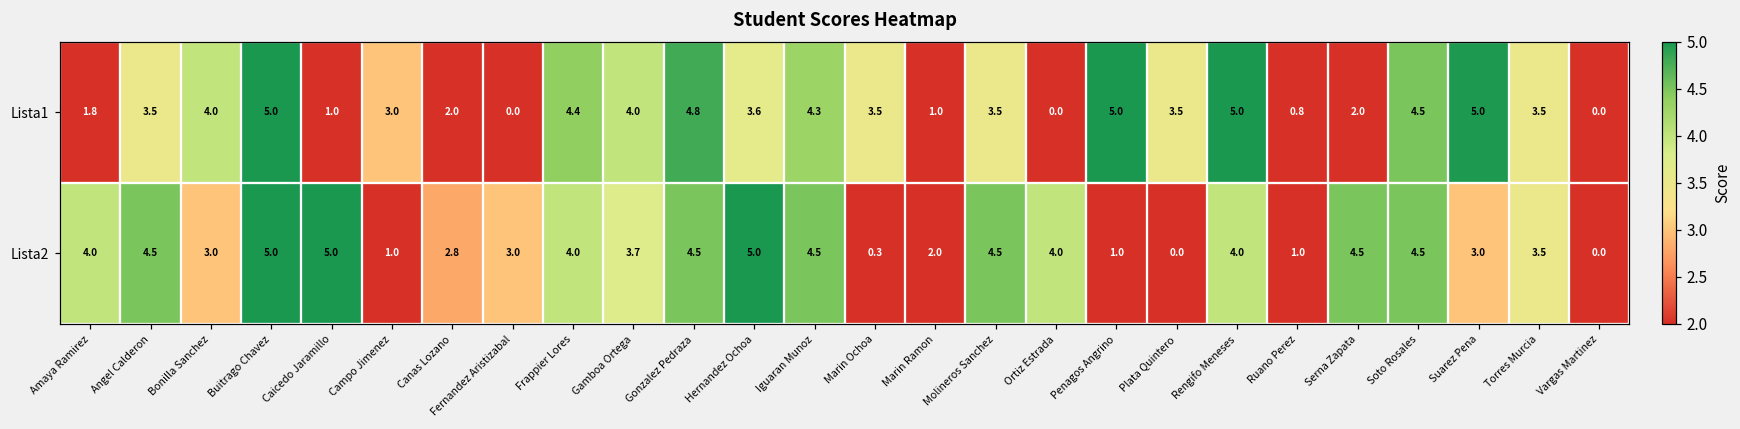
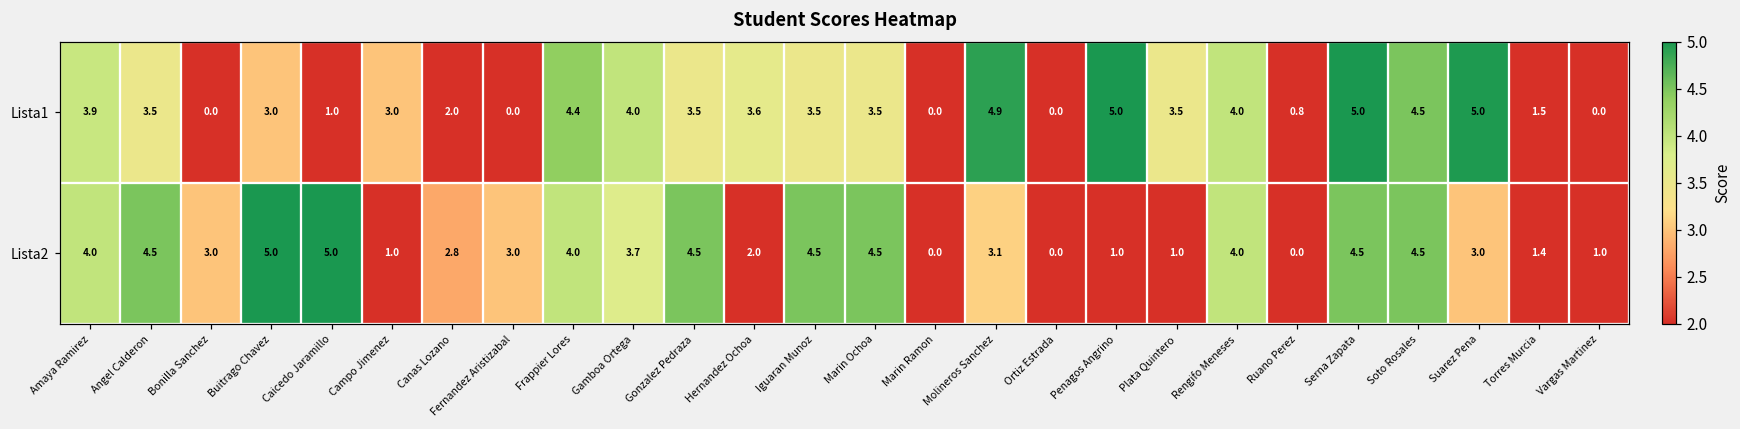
Lista1, Amaya Ramirez: 1.8 -> 3.9
Lista1, Bonilla Sanchez: 4.0 -> 0.0
Lista1, Buitrago Chavez: 5.0 -> 3.0
Lista1, Gonzalez Pedraza: 4.8 -> 3.5
Lista1, Iguaran Munoz: 4.3 -> 3.5
Lista1, Marin Ramon: 1.0 -> 0.0
Lista1, Molineros Sanchez: 3.5 -> 4.9
Lista1, Rengifo Meneses: 5.0 -> 4.0
Lista1, Serna Zapata: 2.0 -> 5.0
Lista1, Torres Murcia: 3.5 -> 1.5
Lista2, Hernandez Ochoa: 5.0 -> 2.0
Lista2, Marin Ochoa: 0.3 -> 4.5
Lista2, Marin Ramon: 2.0 -> 0.0
Lista2, Molineros Sanchez: 4.5 -> 3.1
Lista2, Ortiz Estrada: 4.0 -> 0.0
Lista2, Plata Quintero: 0.0 -> 1.0
Lista2, Ruano Perez: 1.0 -> 0.0
Lista2, Torres Murcia: 3.5 -> 1.4
Lista2, Vargas Martinez: 0.0 -> 1.0
